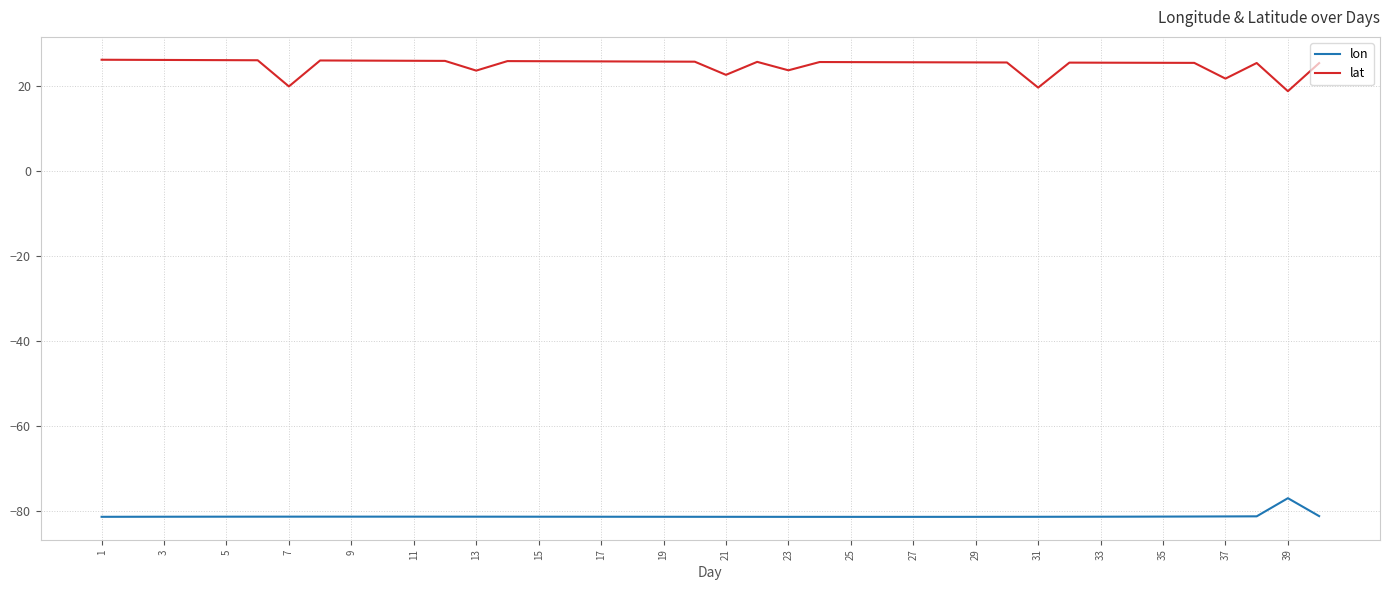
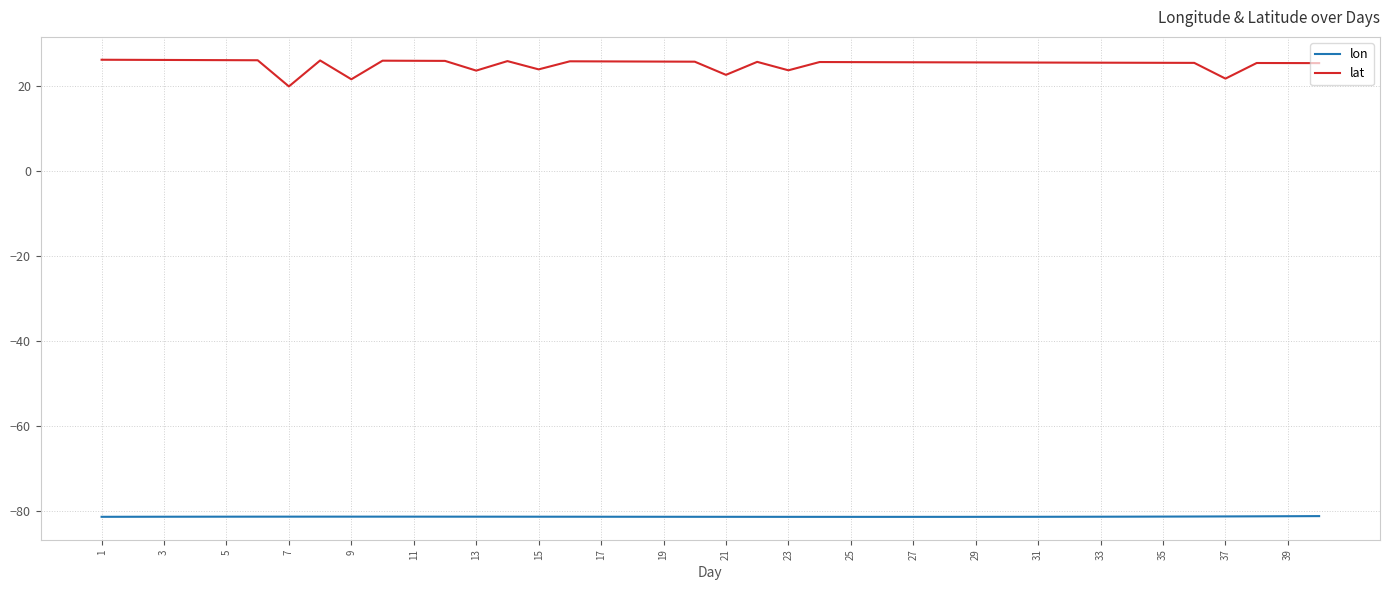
lat, 9: 26 -> 22
lat, 15: 26 -> 24
lat, 31: 20 -> 26
lon, 39: -77 -> -81
lat, 39: 19 -> 25
